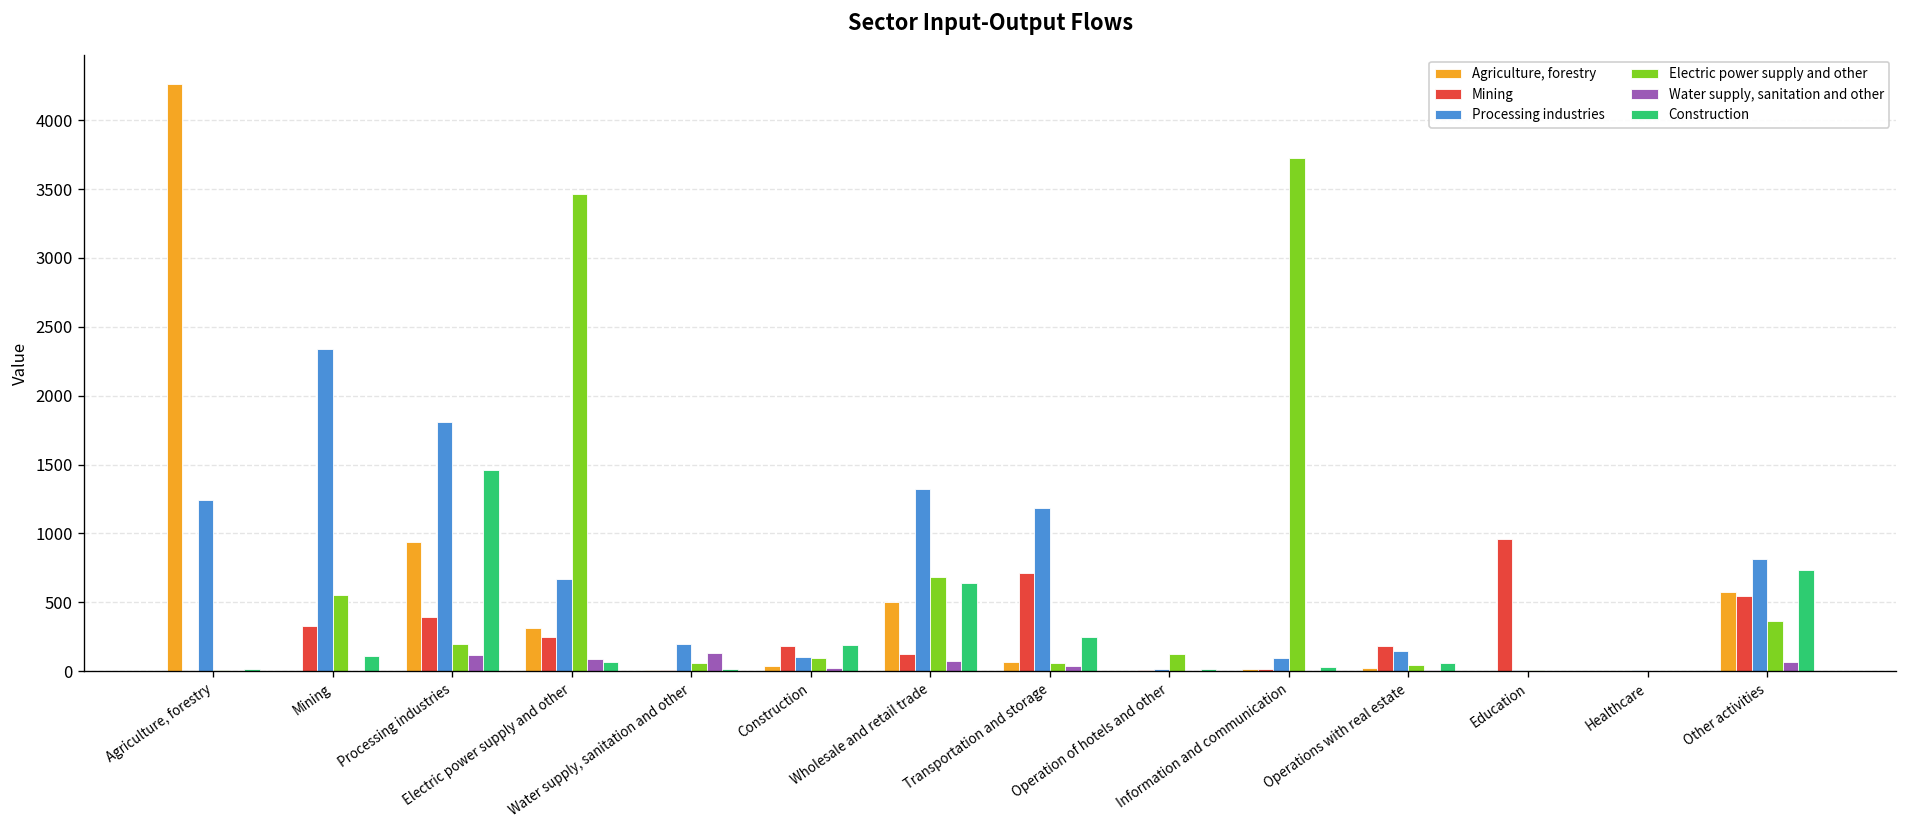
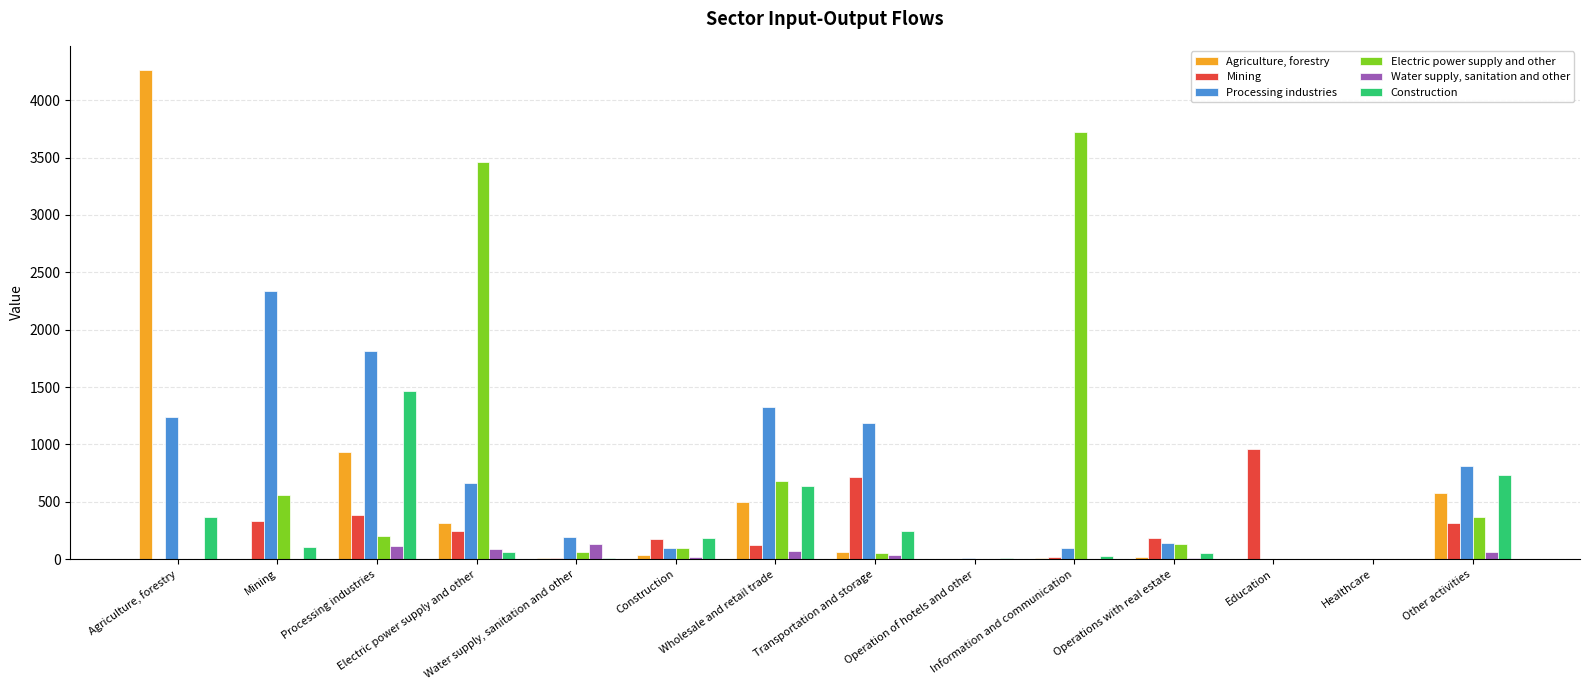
Construction, Agriculture, forestry: 10 -> 370
Electric power supply and other, Operation of hotels and other: 130 -> 10
Electric power supply and other, Operations with real estate: 40 -> 140
Mining, Other activities: 550 -> 310
